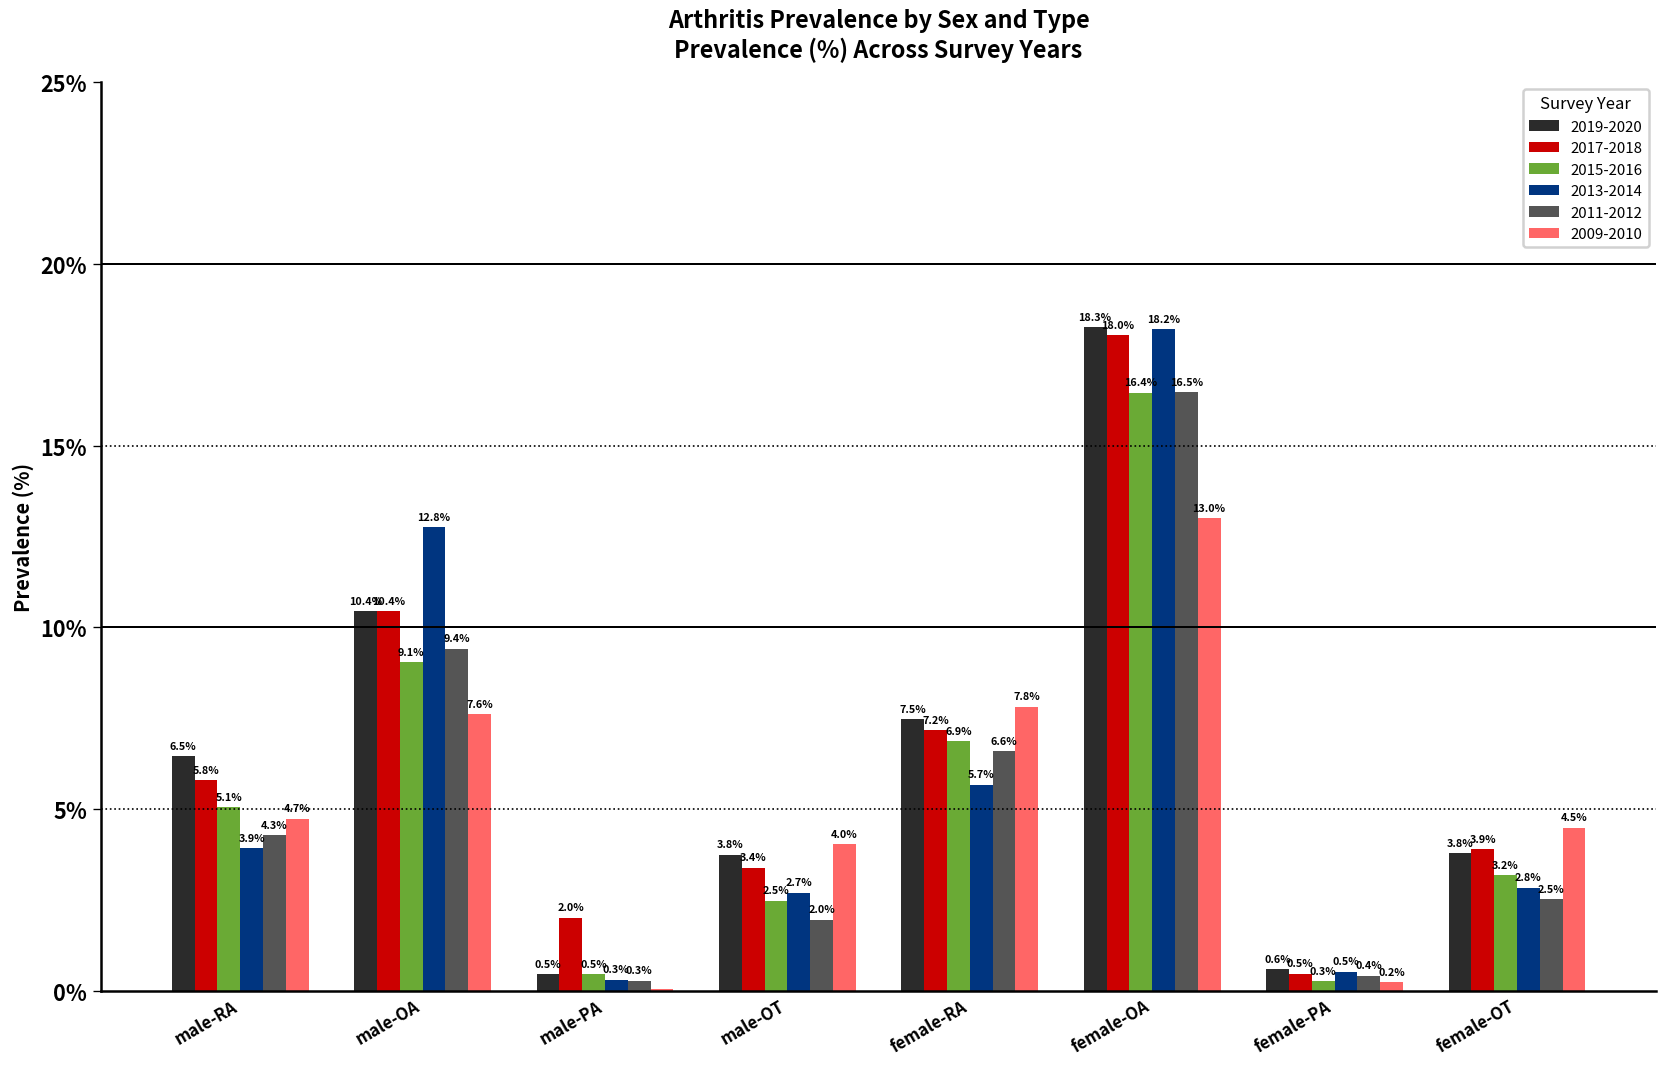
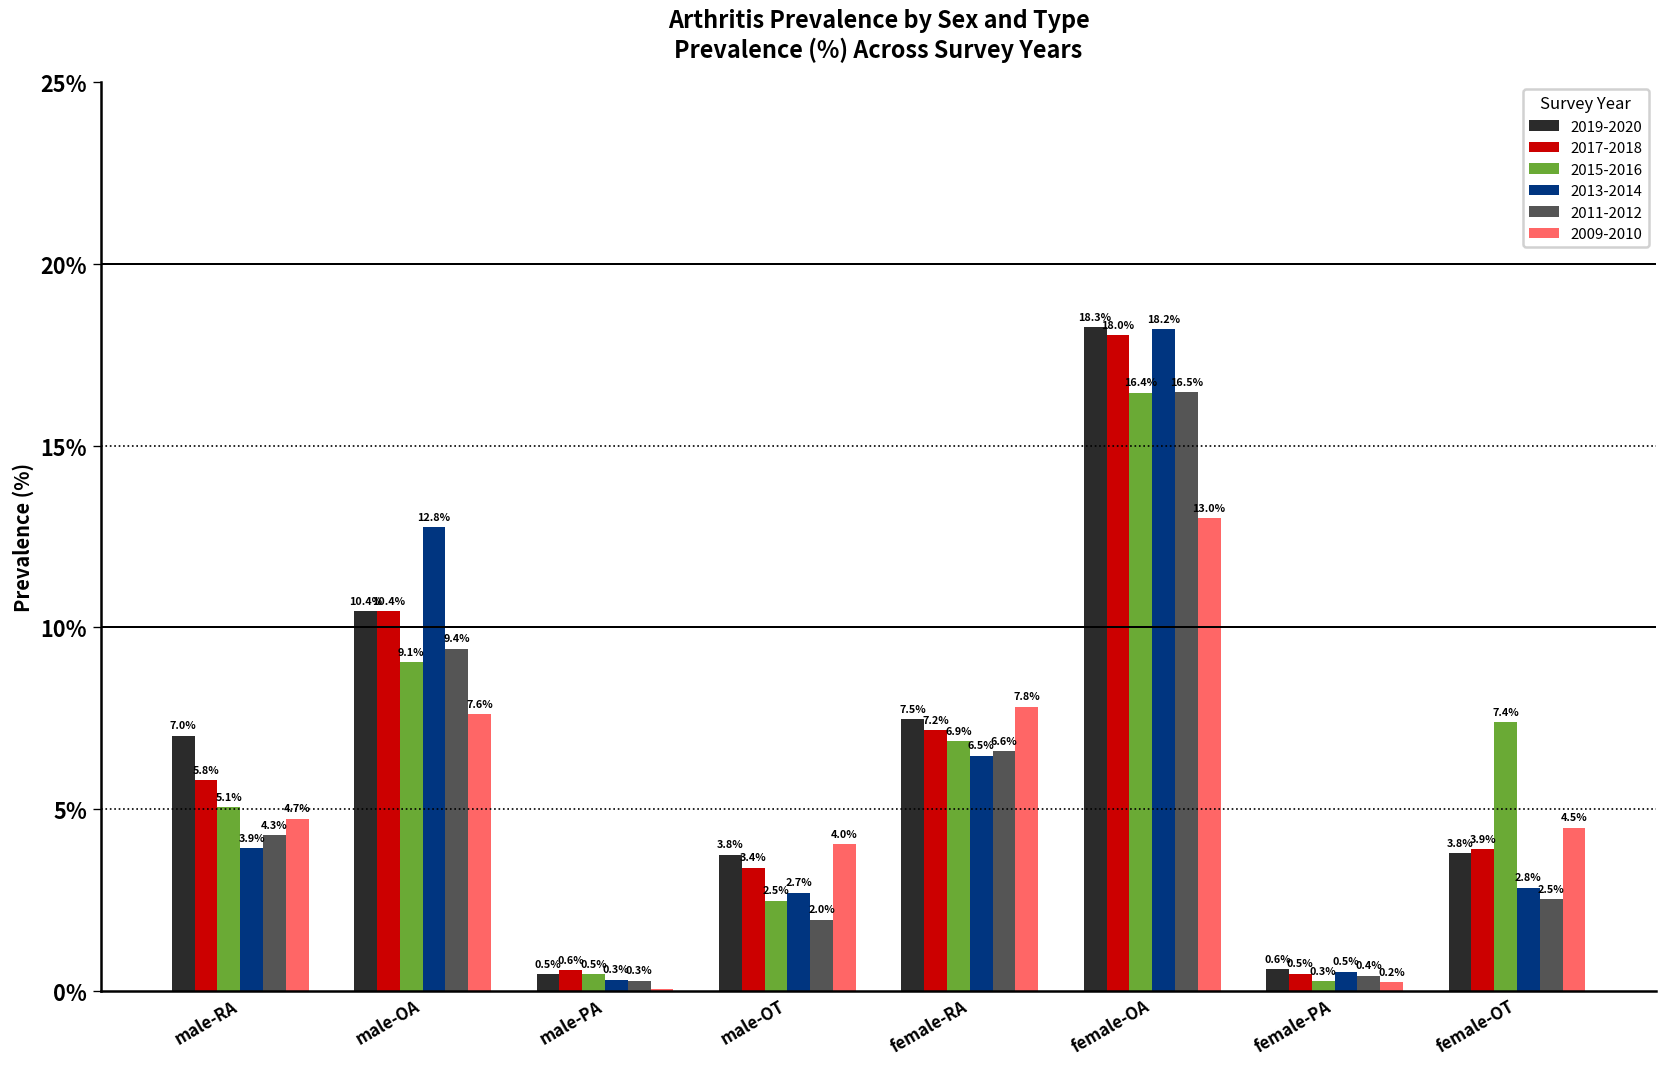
2019-2020, male-RA: 6.5% -> 7.0%
2017-2018, male-PA: 2.0% -> 0.6%
2013-2014, female-RA: 5.7% -> 6.5%
2015-2016, female-OT: 3.2% -> 7.4%
